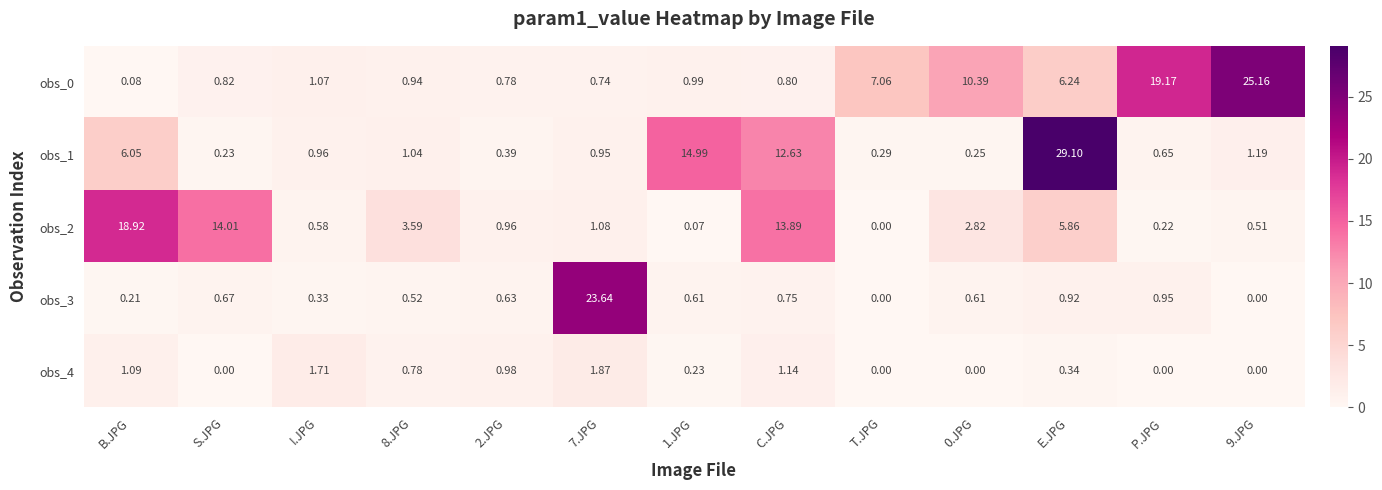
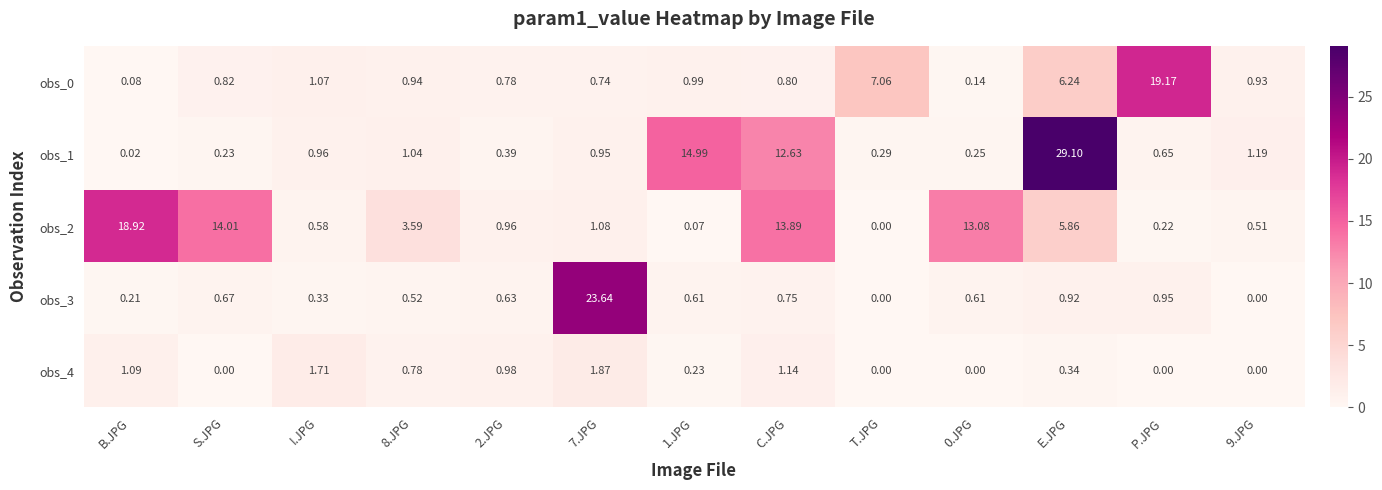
obs_0, 0.JPG: 10.39 -> 0.14
obs_0, 9.JPG: 25.16 -> 0.93
obs_1, B.JPG: 6.05 -> 0.02
obs_2, 0.JPG: 2.82 -> 13.08
